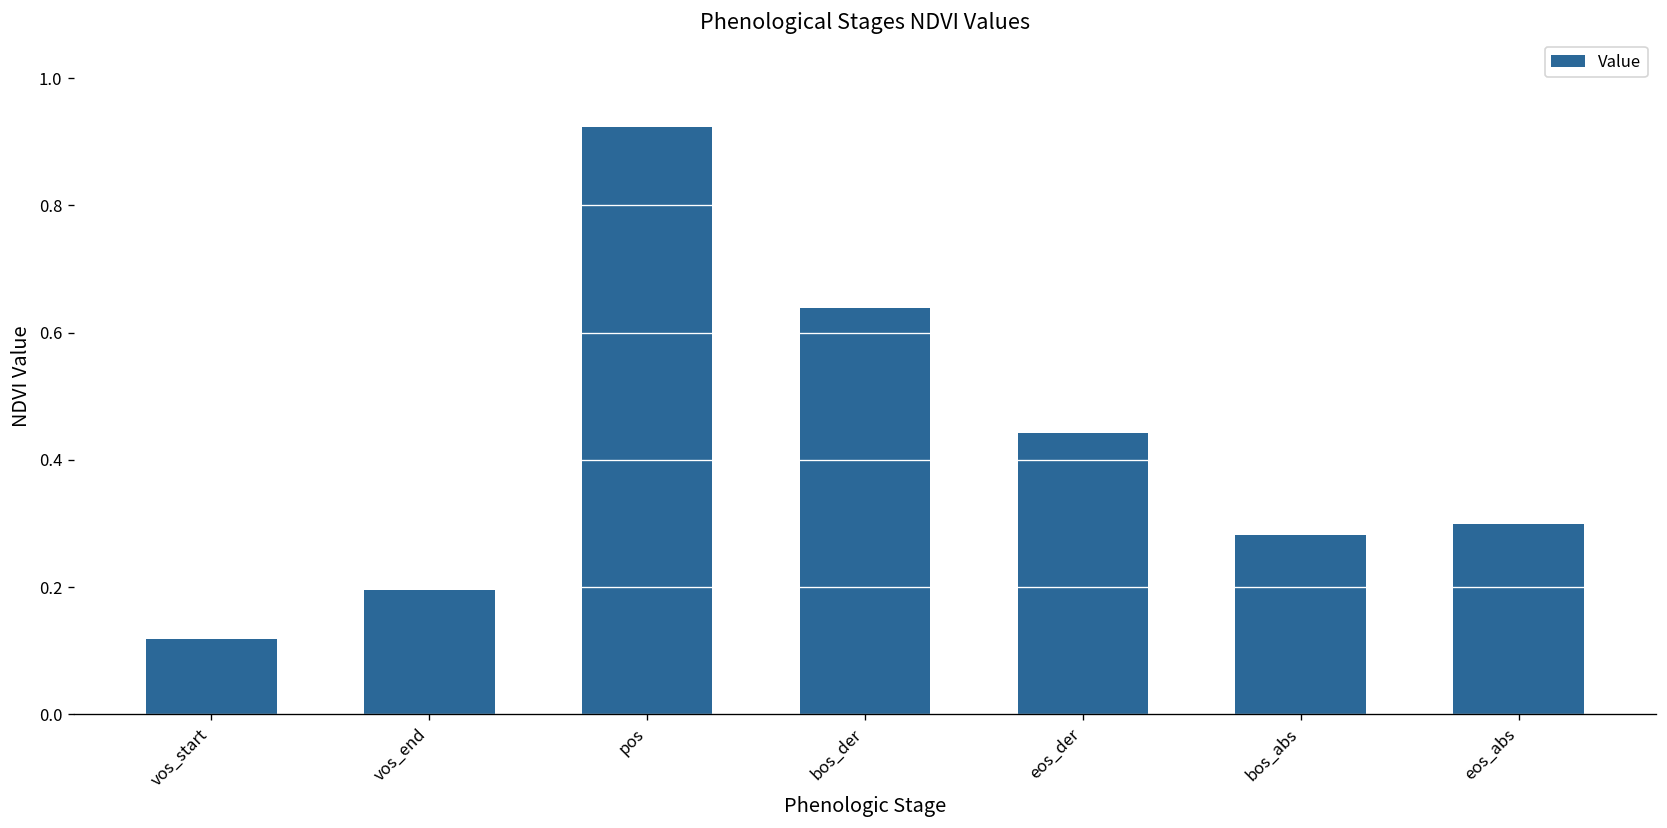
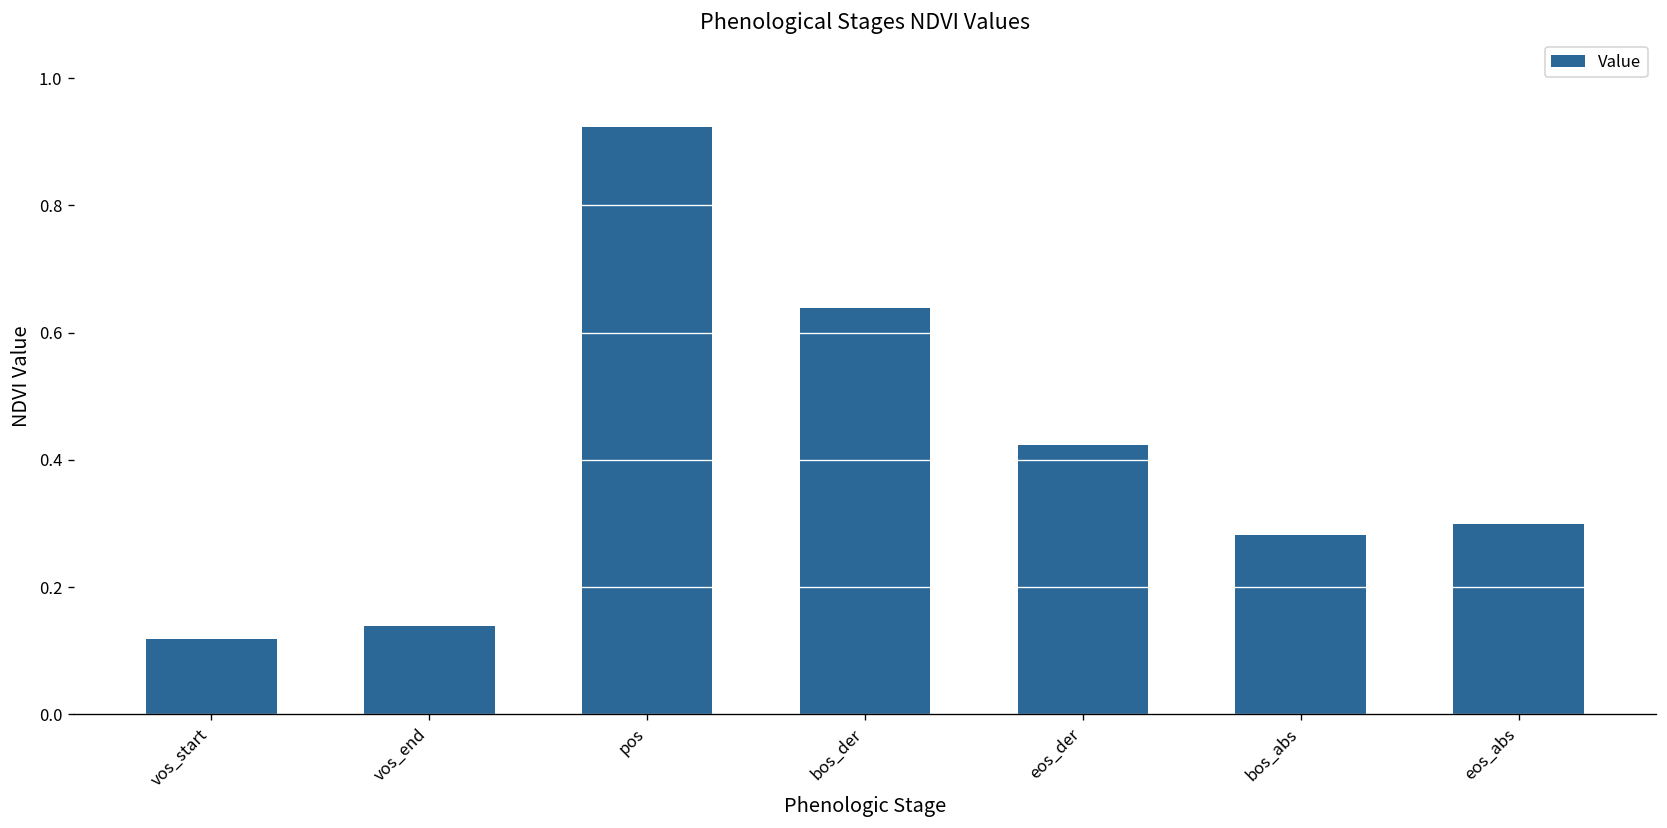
vos_end: 0.19 -> 0.14
eos_der: 0.44 -> 0.42
